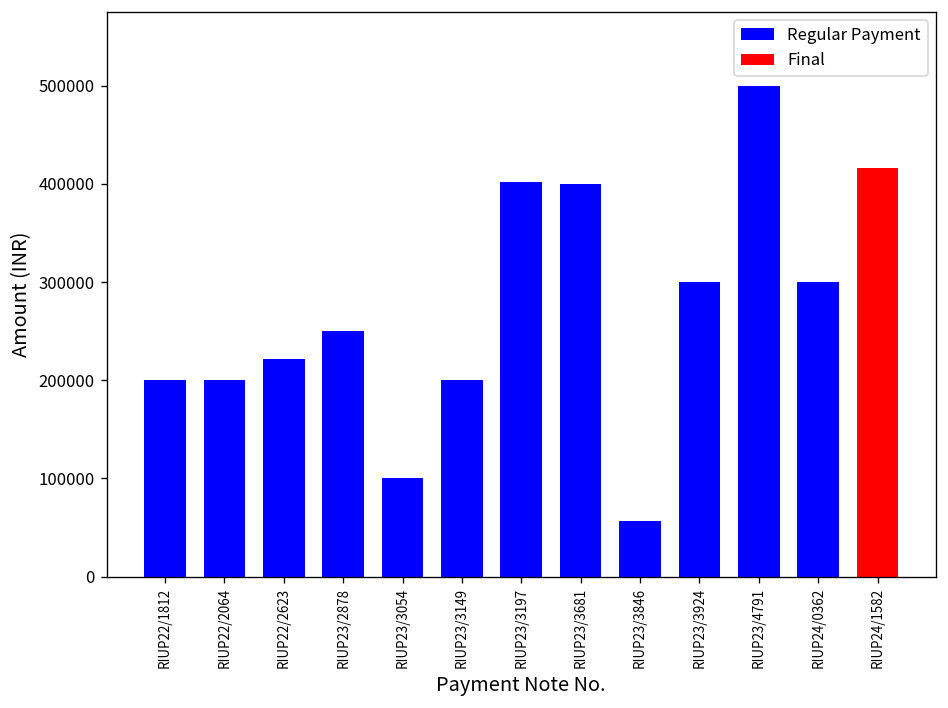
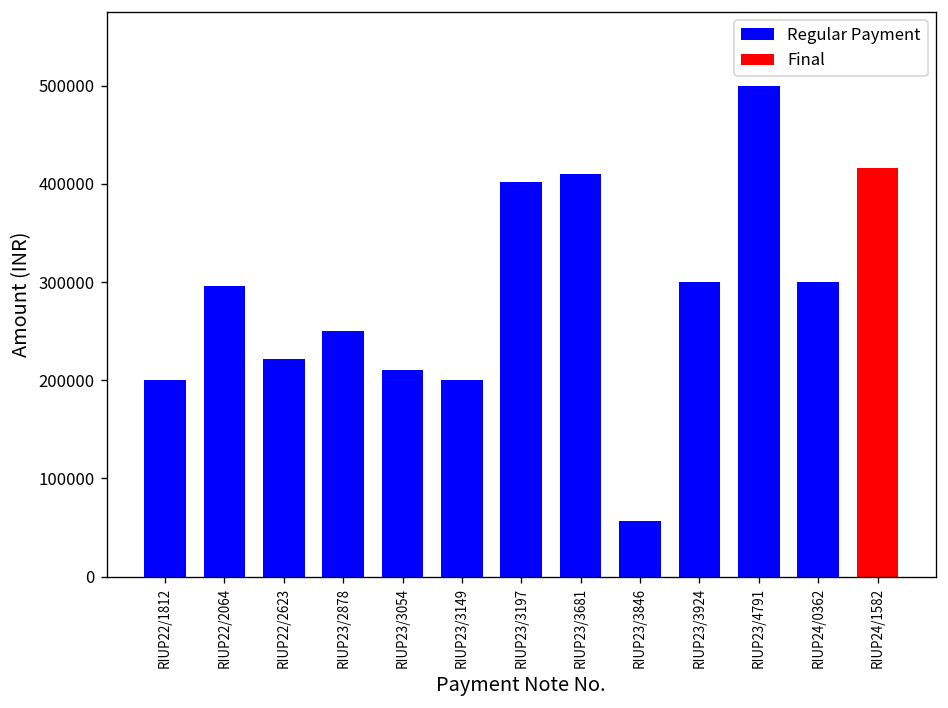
RIUP22/2064: 200000 -> 300000
RIUP23/3054: 100000 -> 210000
RIUP23/3681: 400000 -> 410000
